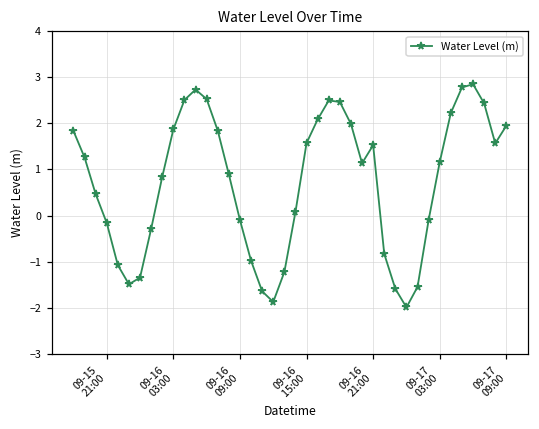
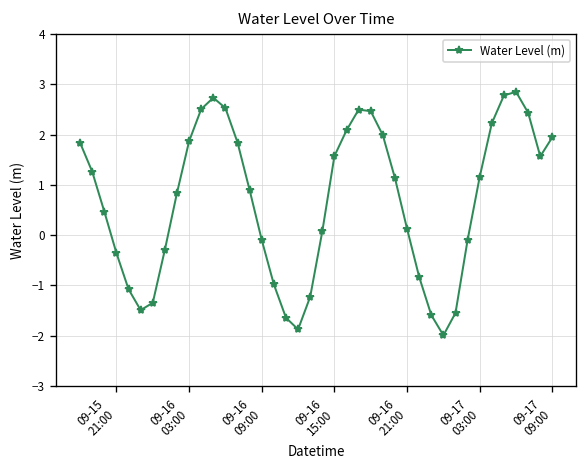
09-15 21:00: -0.2 -> -0.4
09-16 21:00: 1.5 -> 0.1
